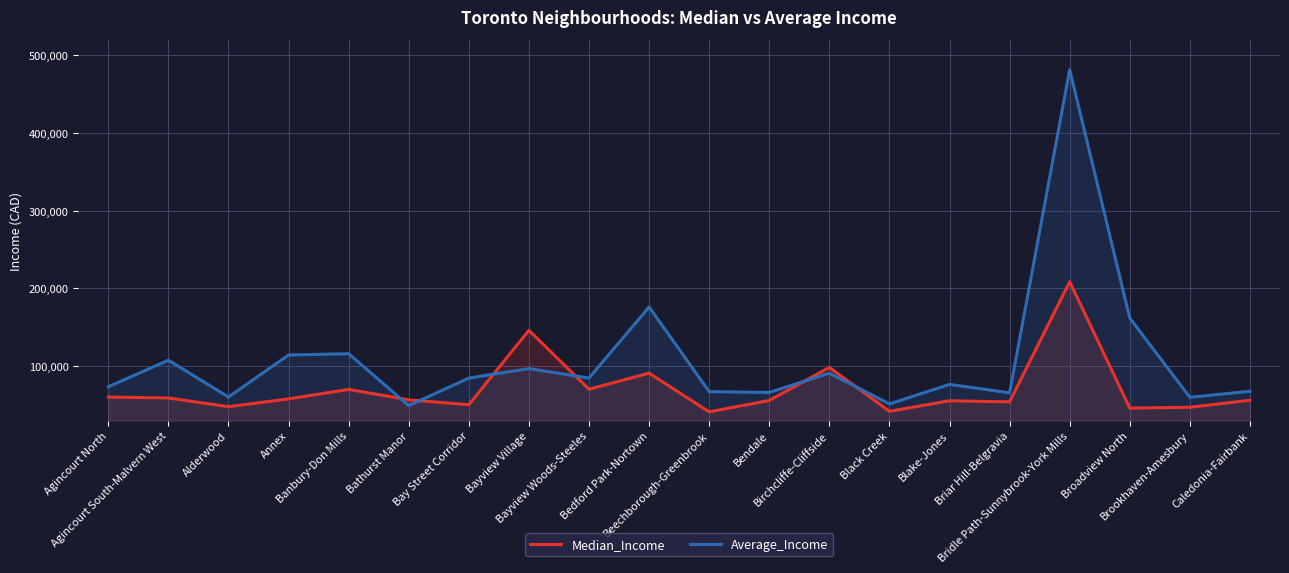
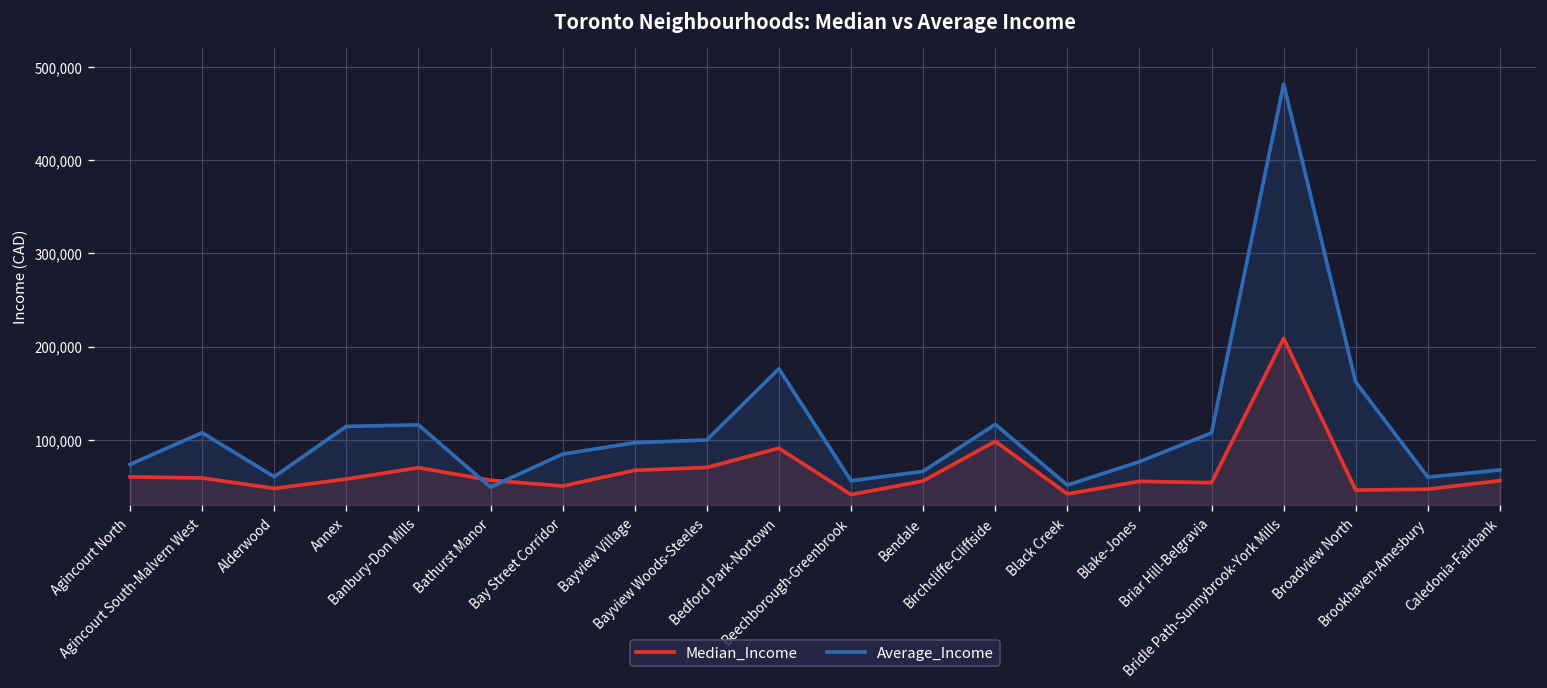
Median_Income, Bayview Village: 150,000 -> 70,000
Average_Income, Bayview Woods-Steeles: 80,000 -> 100,000
Average_Income, Beechborough-Greenbrook: 70,000 -> 60,000
Average_Income, Birchcliffe-Cliffside: 90,000 -> 120,000
Average_Income, Briar Hill-Belgravia: 70,000 -> 110,000
